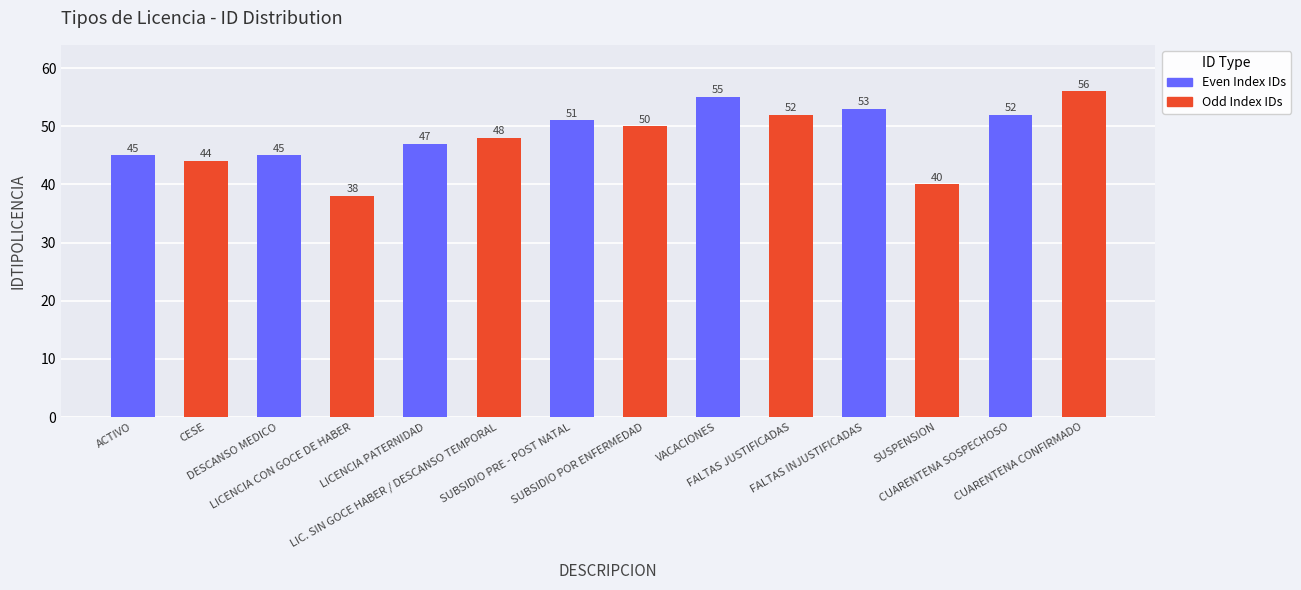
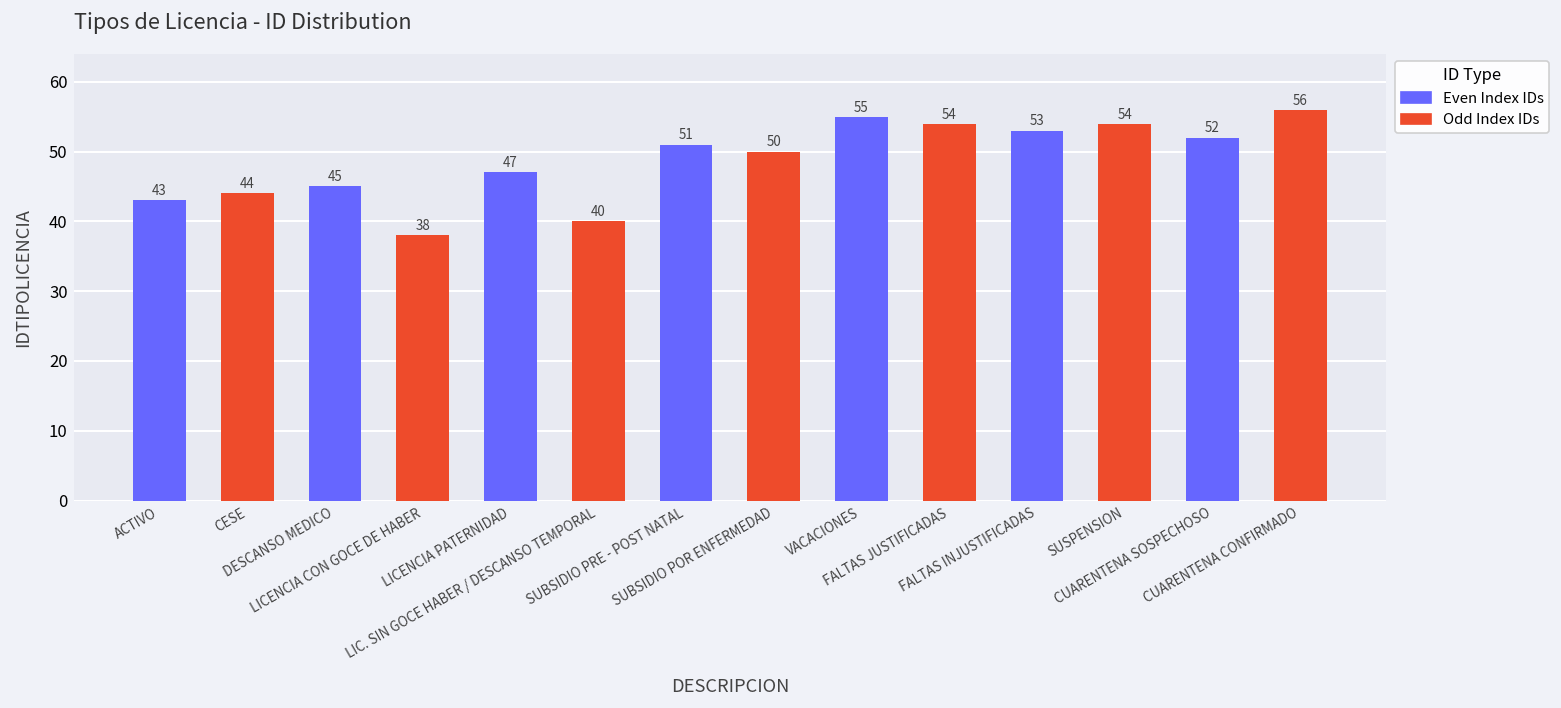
ACTIVO: 45 -> 43
LIC. SIN GOCE HABER / DESCANSO TEMPORAL: 48 -> 40
FALTAS JUSTIFICADAS: 52 -> 54
SUSPENSION: 40 -> 54
